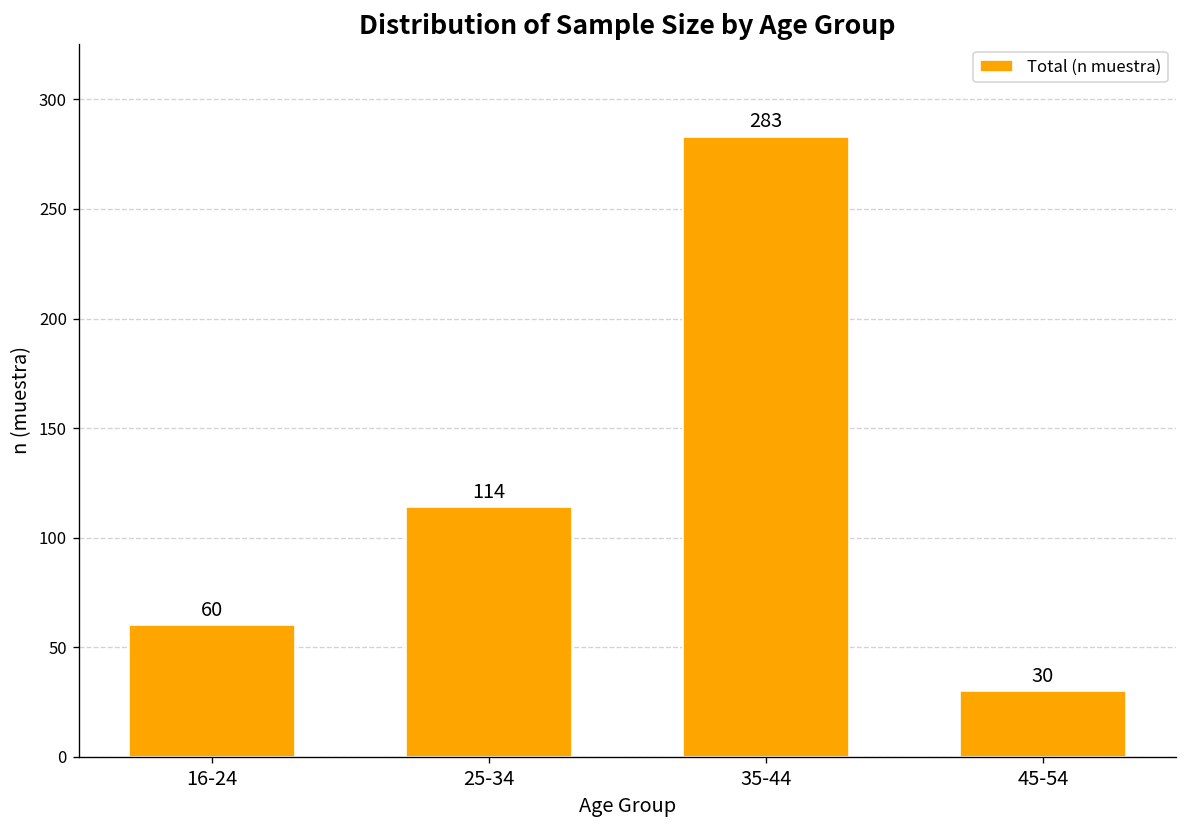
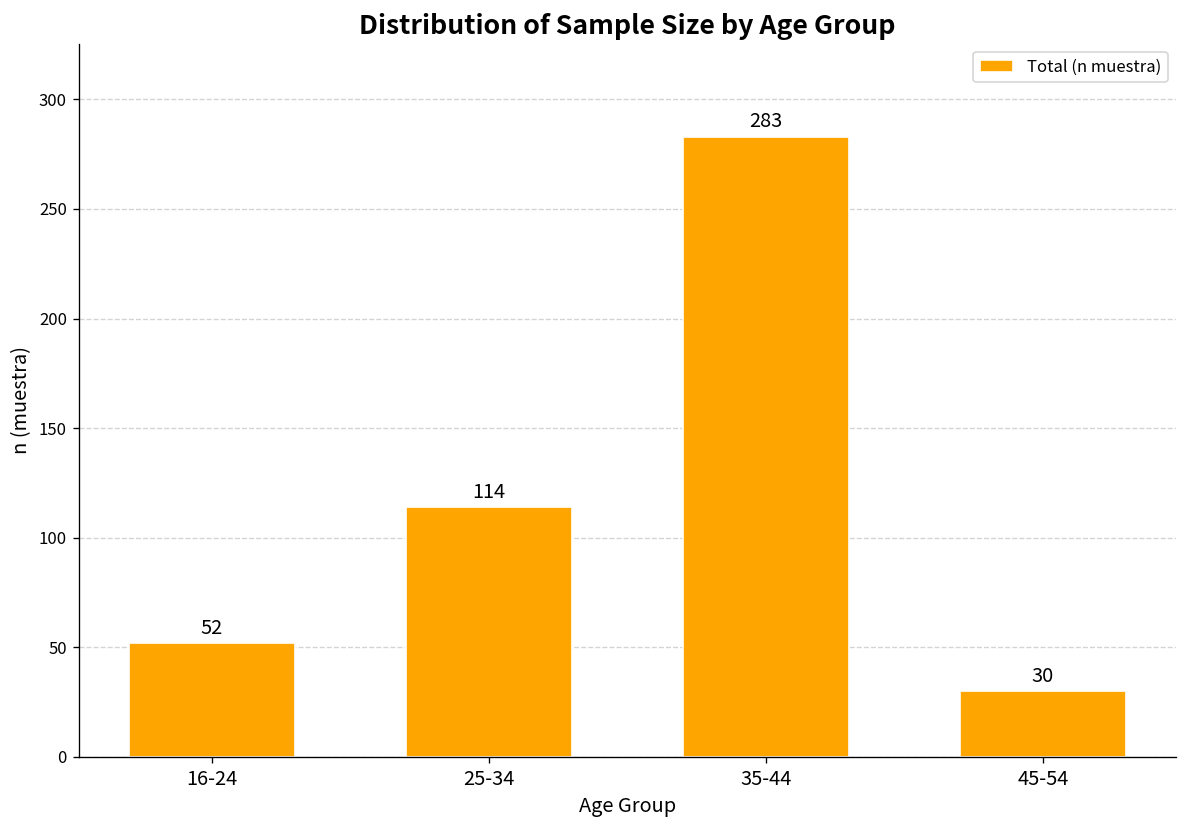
16-24: 60 -> 52
